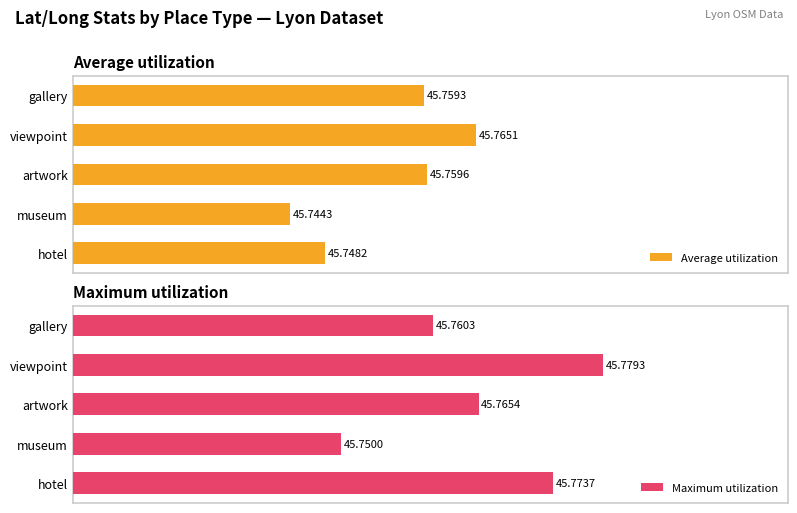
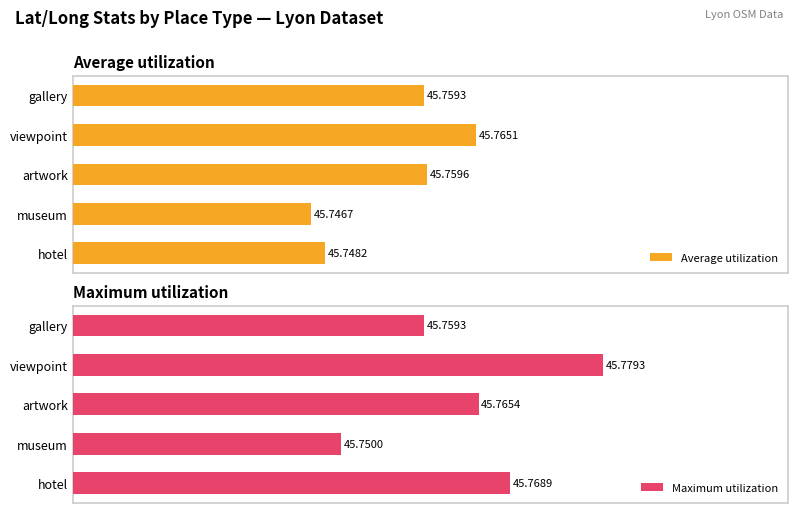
Average utilization, museum: 45.7443 -> 45.7467
Maximum utilization, gallery: 45.7603 -> 45.7593
Maximum utilization, hotel: 45.7737 -> 45.7689
